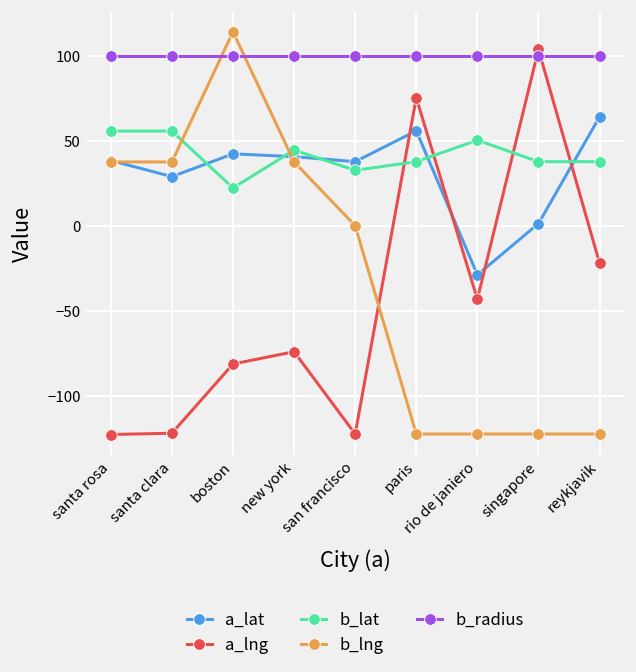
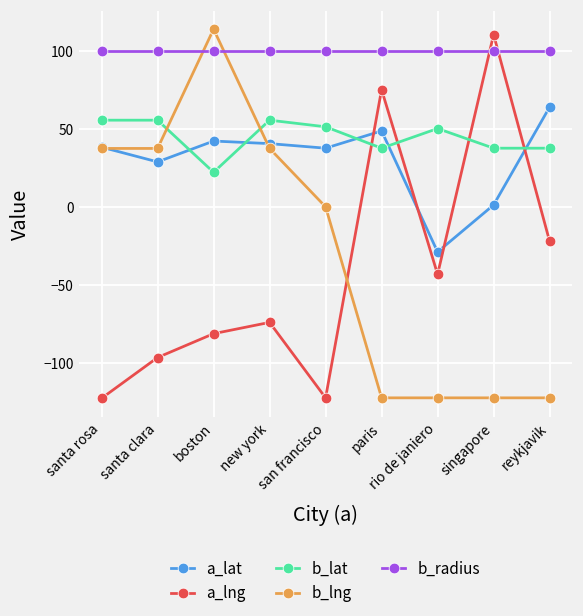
a_lng, santa clara: -122 -> -97
b_lat, new york: 45 -> 56
b_lat, san francisco: 33 -> 52
a_lat, paris: 56 -> 49
a_lng, singapore: 104 -> 111
